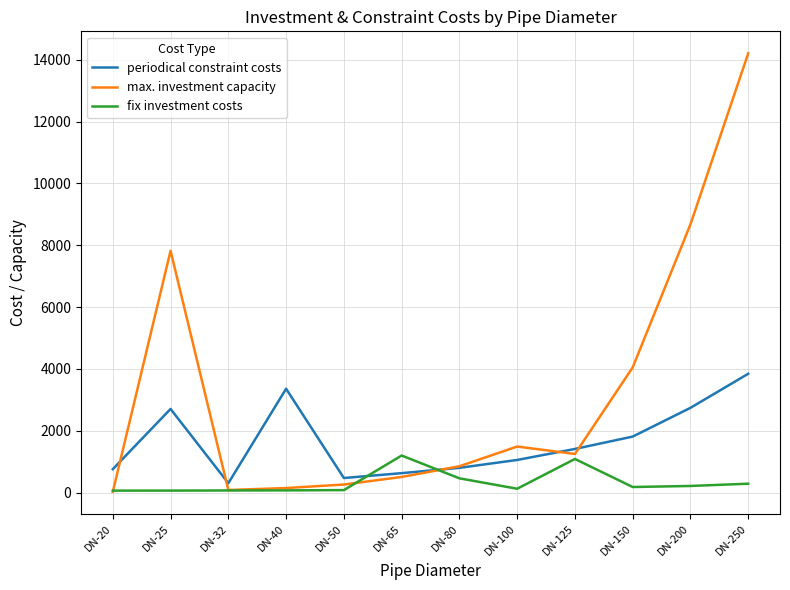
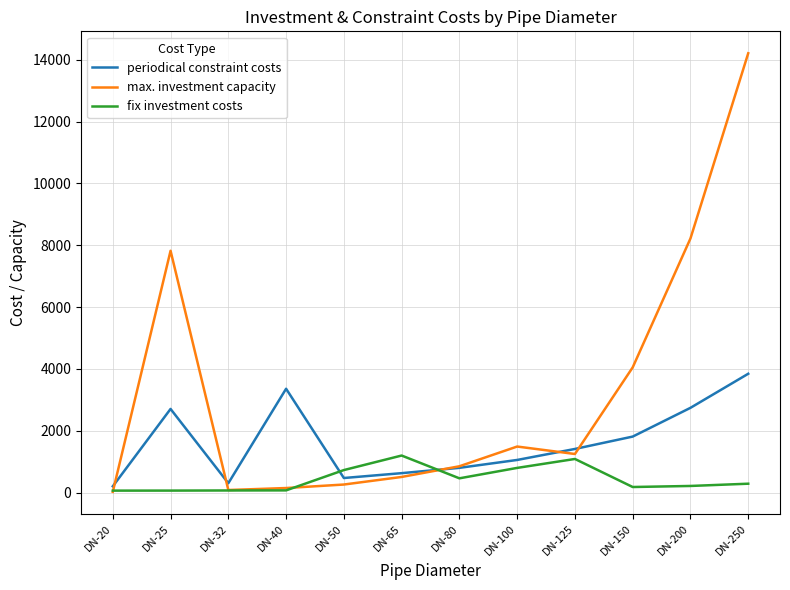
periodical constraint costs, DN-20: 800 -> 200
fix investment costs, DN-50: 100 -> 700
fix investment costs, DN-100: 100 -> 800
max. investment capacity, DN-200: 8700 -> 8200
